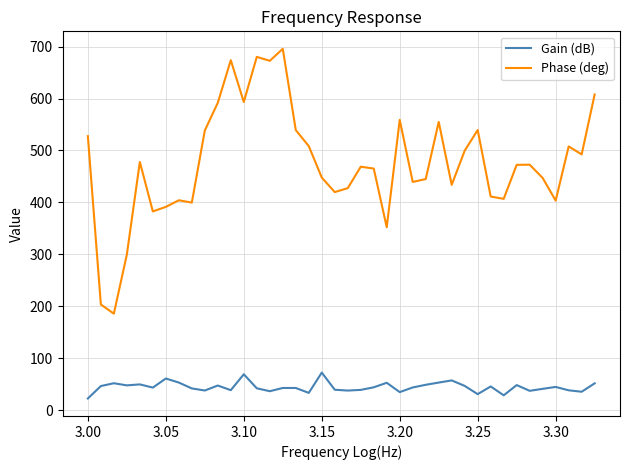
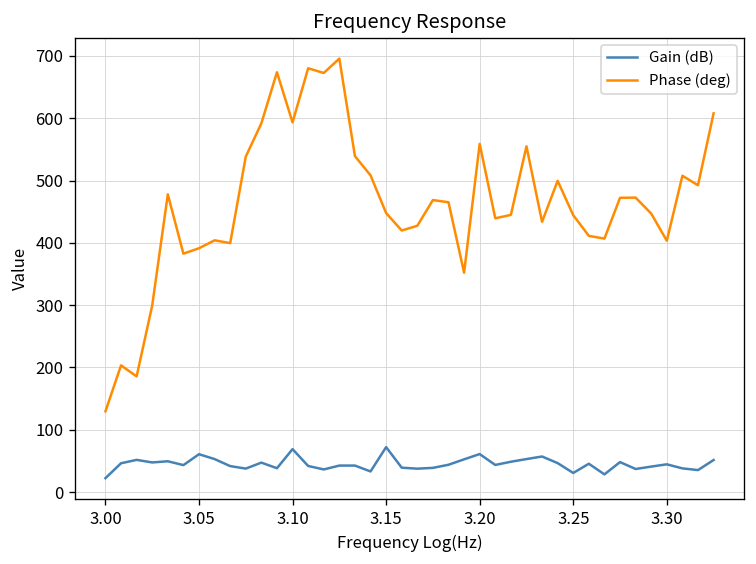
Phase (deg), 3.00: 530 -> 130
Gain (dB), 3.20: 30 -> 60
Phase (deg), 3.25: 540 -> 440
